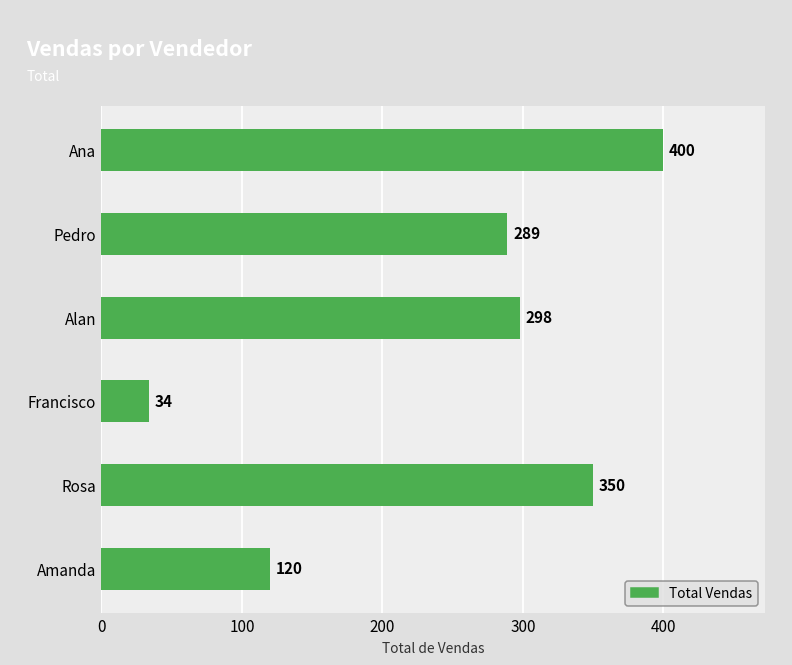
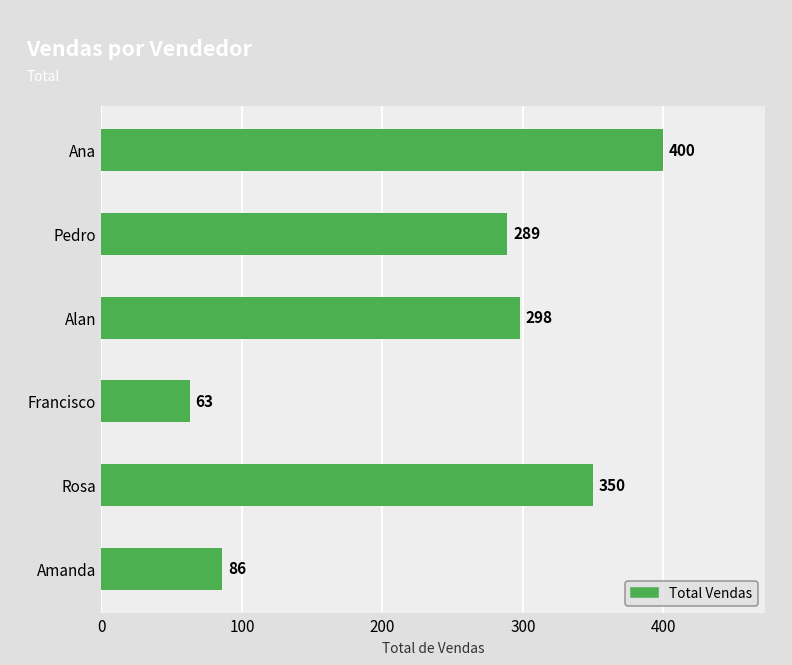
Francisco: 34 -> 63
Amanda: 120 -> 86
